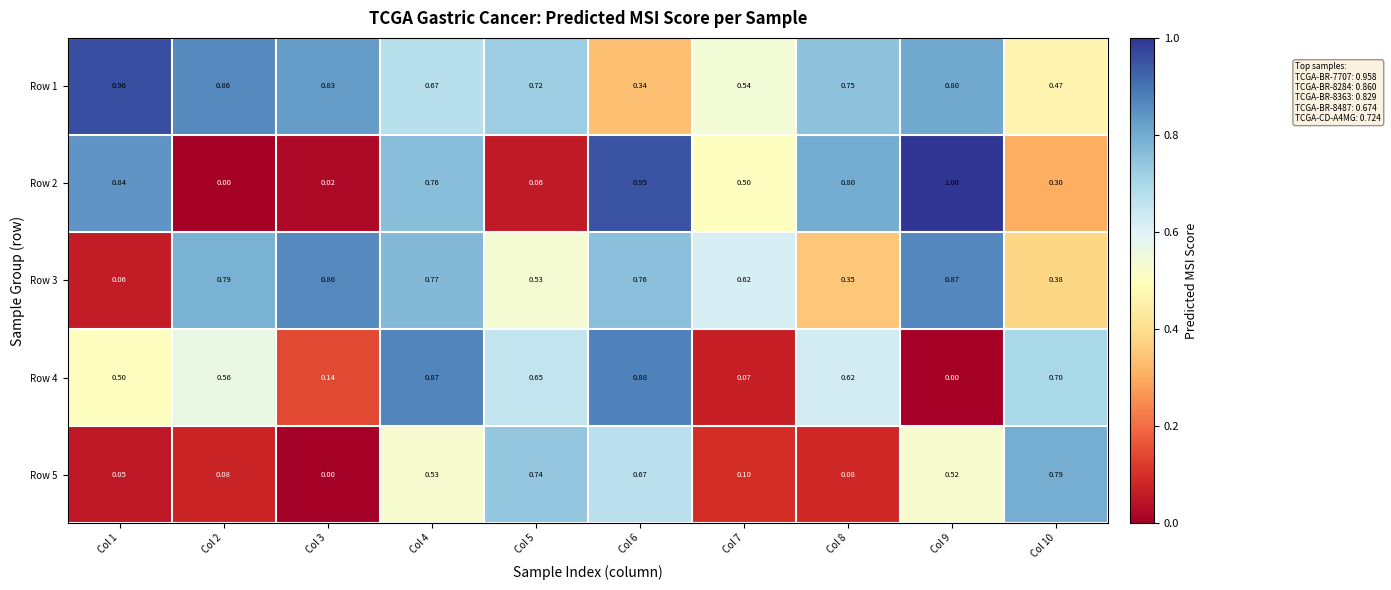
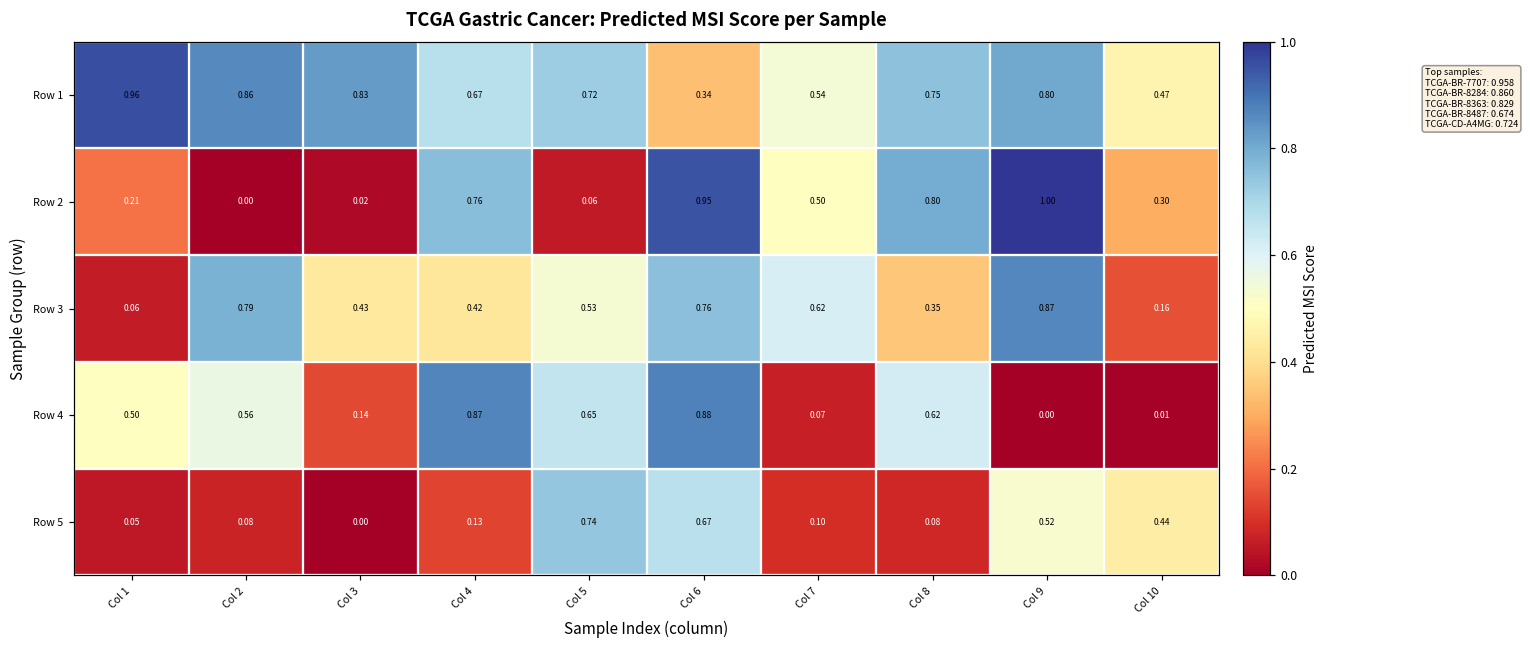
Row 2, Col 1: 0.84 -> 0.21
Row 3, Col 3: 0.86 -> 0.43
Row 3, Col 4: 0.77 -> 0.42
Row 3, Col 10: 0.38 -> 0.16
Row 4, Col 10: 0.70 -> 0.01
Row 5, Col 4: 0.53 -> 0.13
Row 5, Col 10: 0.79 -> 0.44
